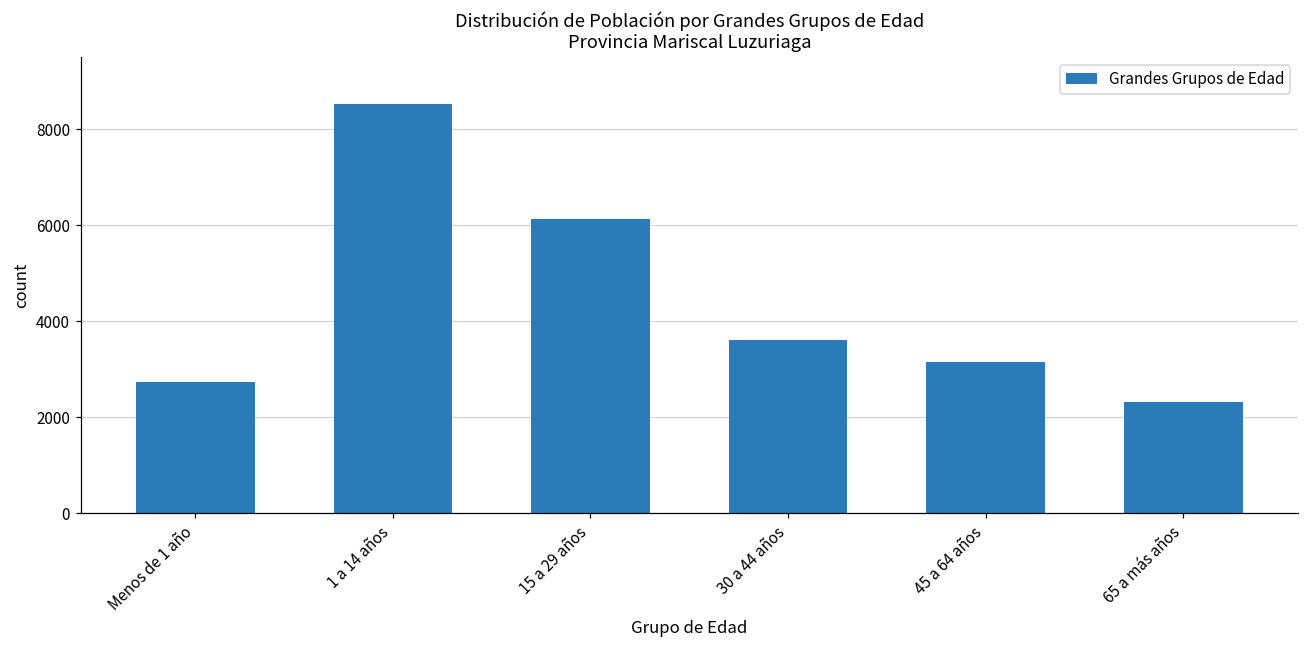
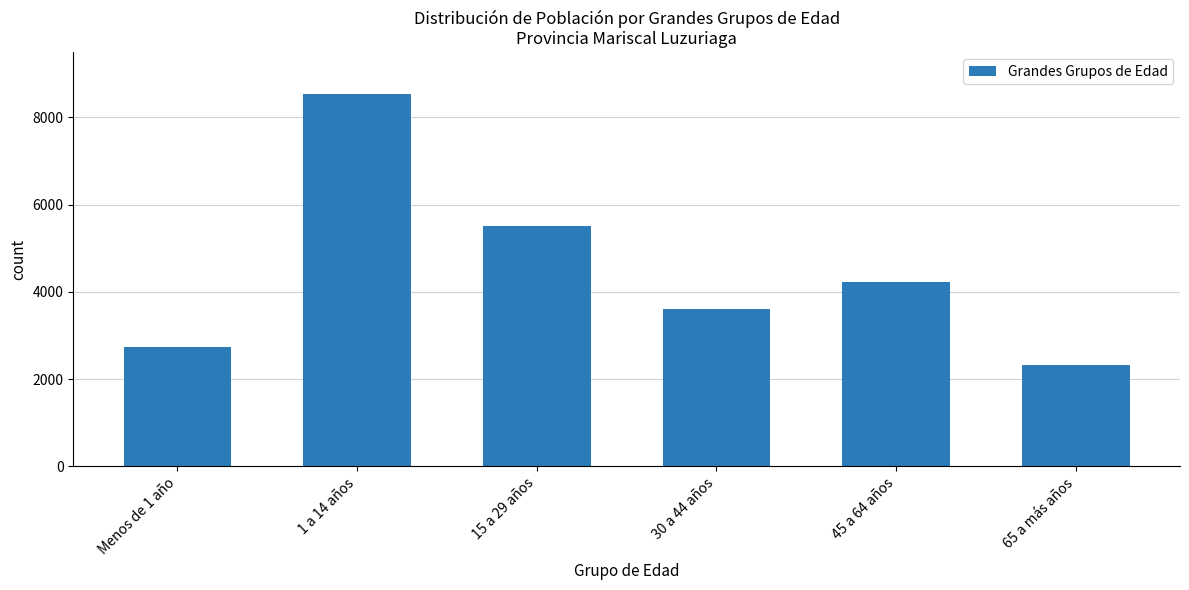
15 a 29 años: 6100 -> 5500
45 a 64 años: 3200 -> 4200
